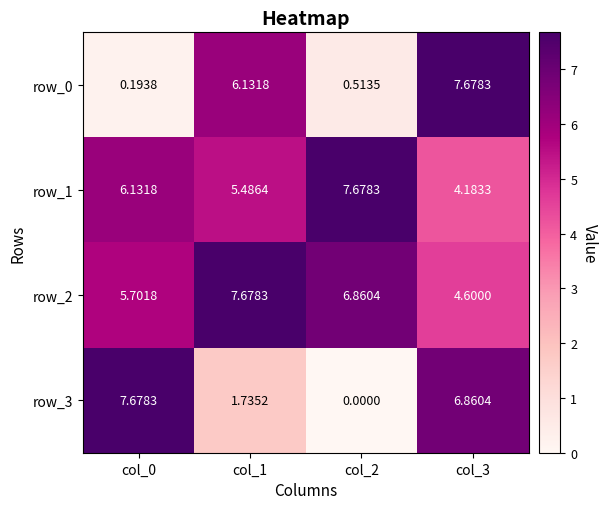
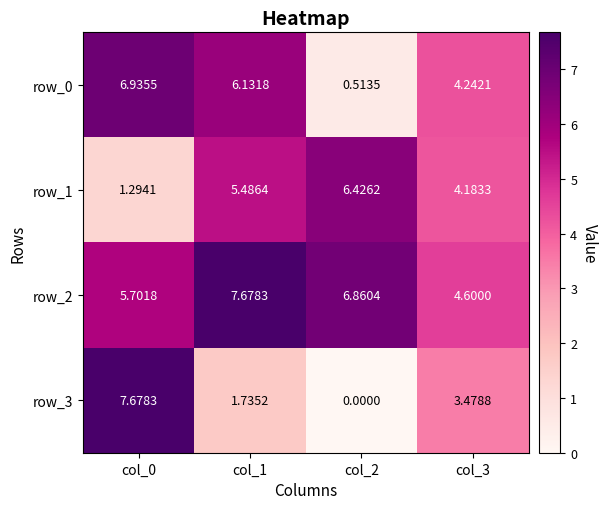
row_0, col_0: 0.1938 -> 6.9355
row_0, col_3: 7.6783 -> 4.2421
row_1, col_0: 6.1318 -> 1.2941
row_1, col_2: 7.6783 -> 6.4262
row_3, col_3: 6.8604 -> 3.4788
